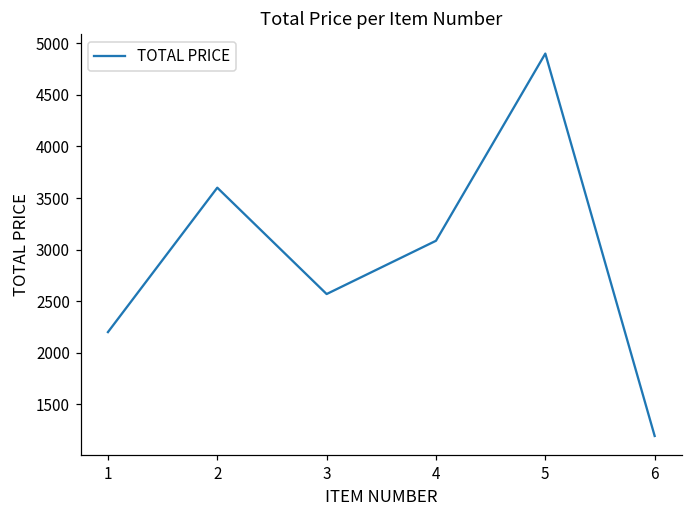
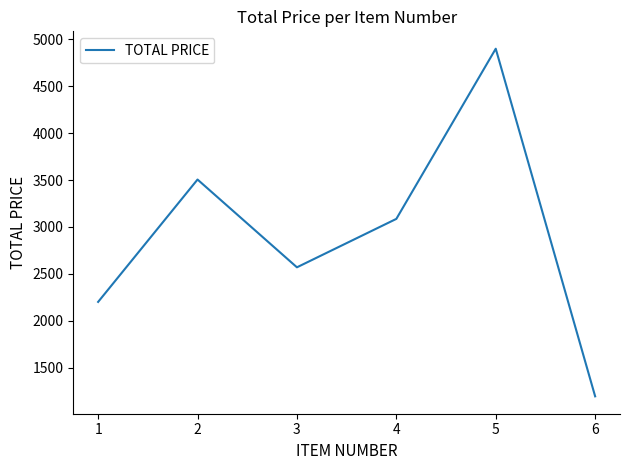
2: 3600 -> 3500
